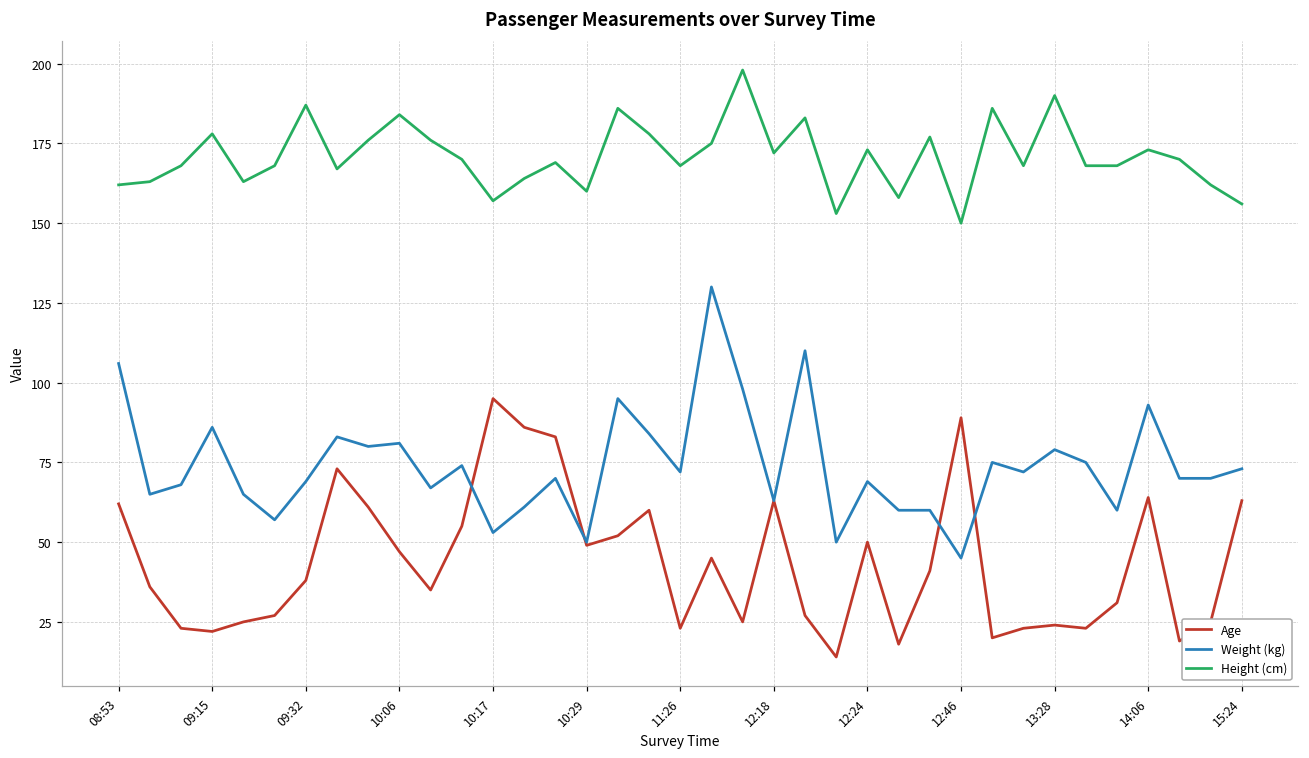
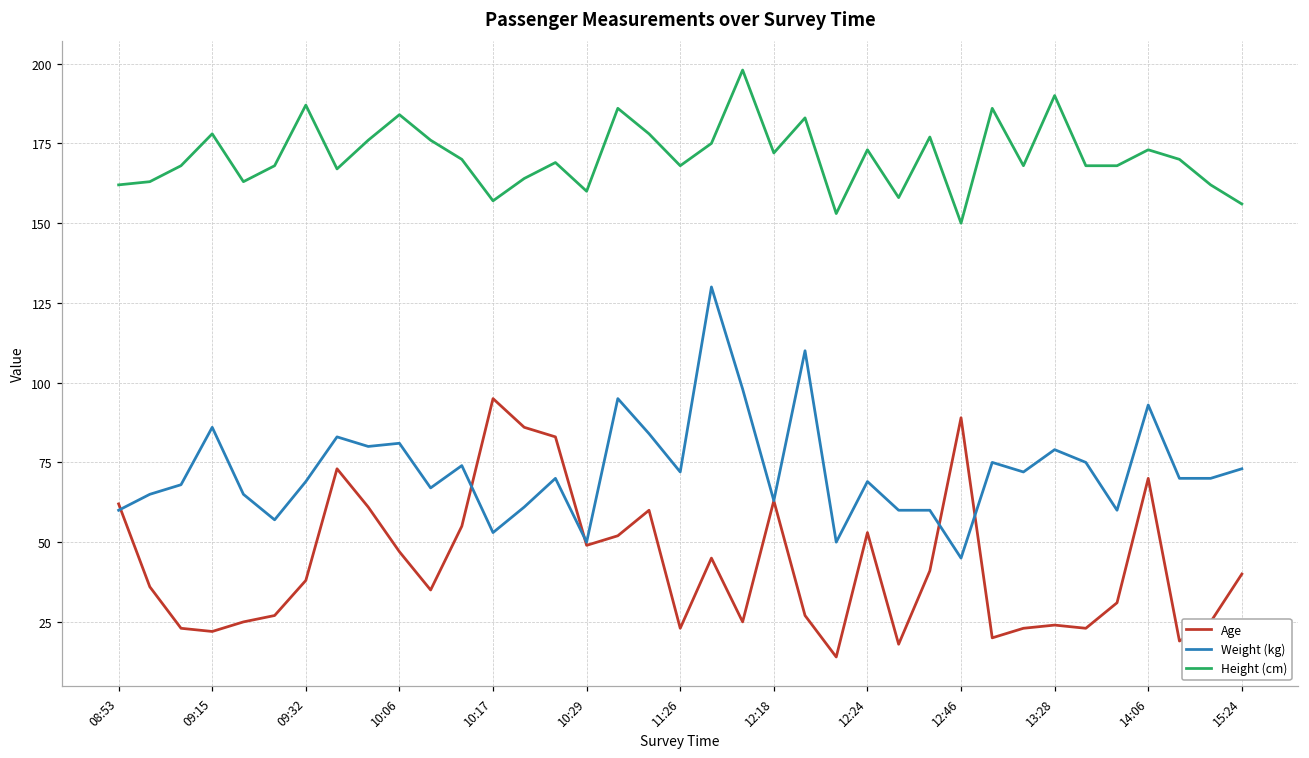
Weight (kg), 08:53: 106 -> 60
Age, 12:24: 50 -> 53
Age, 14:06: 64 -> 70
Age, 15:24: 63 -> 40
